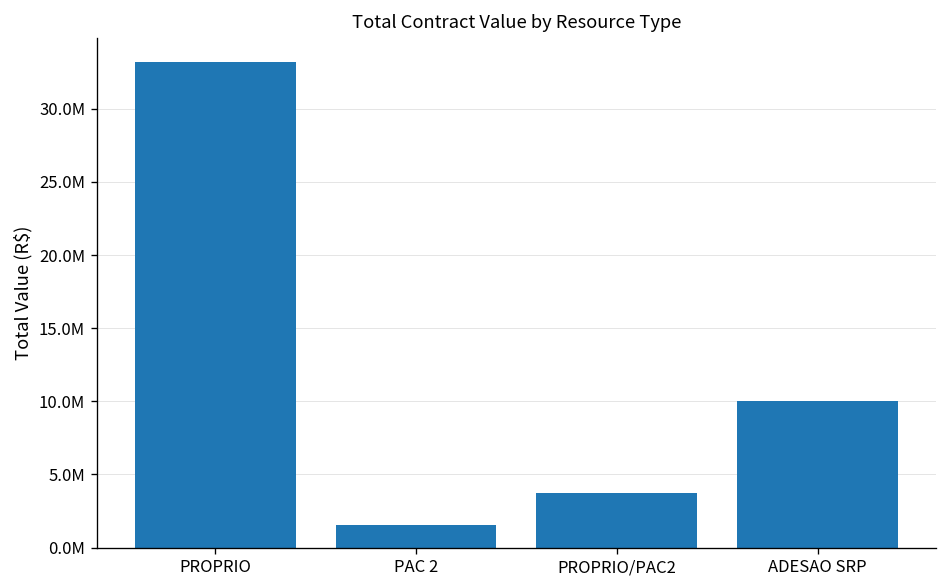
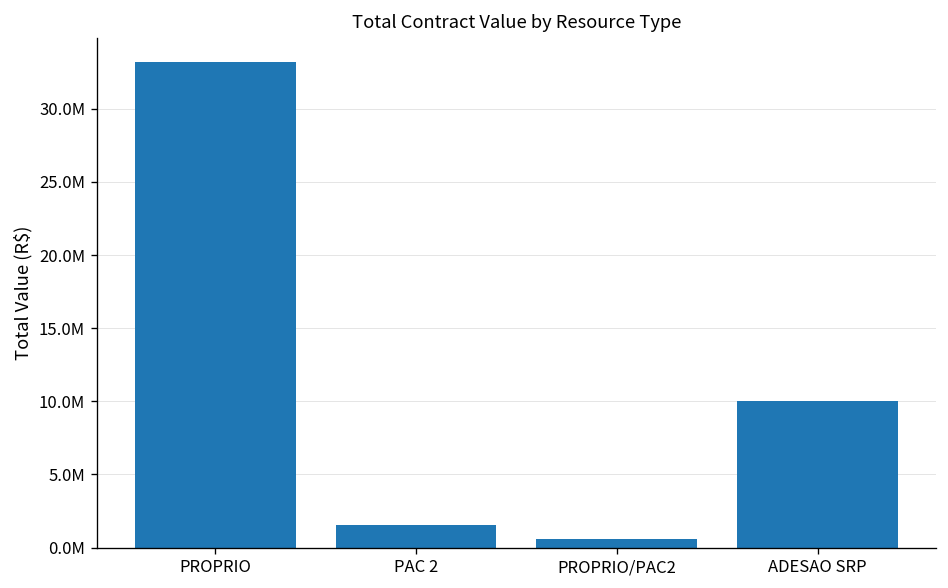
PROPRIO/PAC2: 3700000 -> 600000
